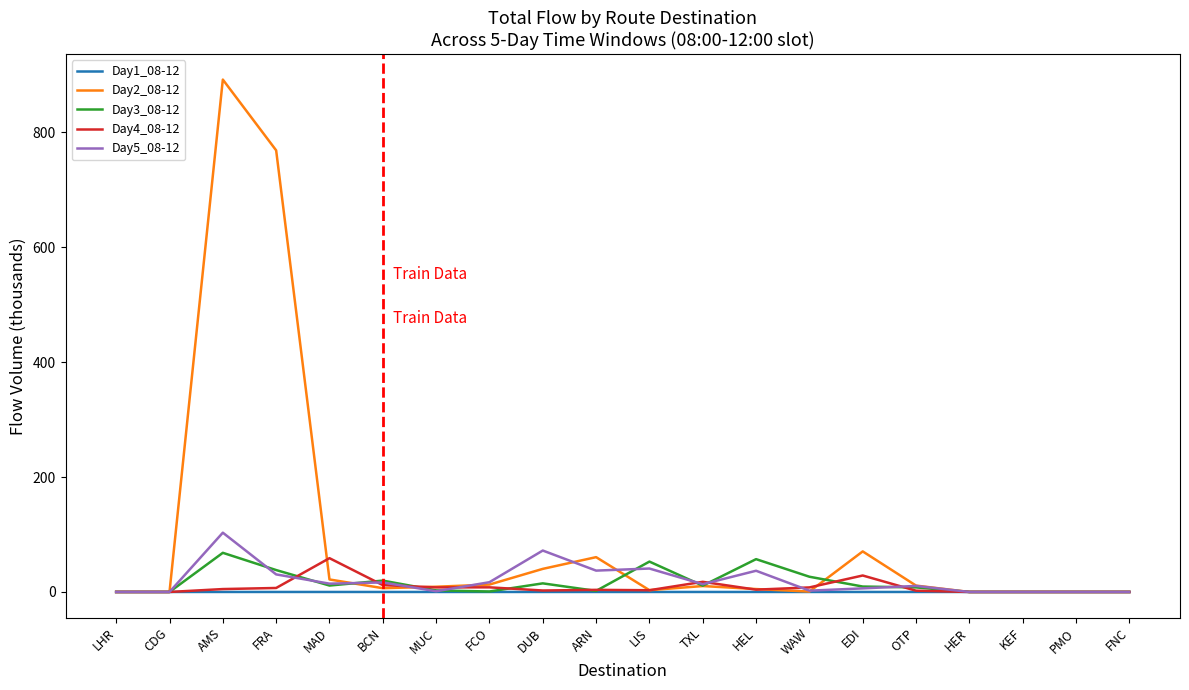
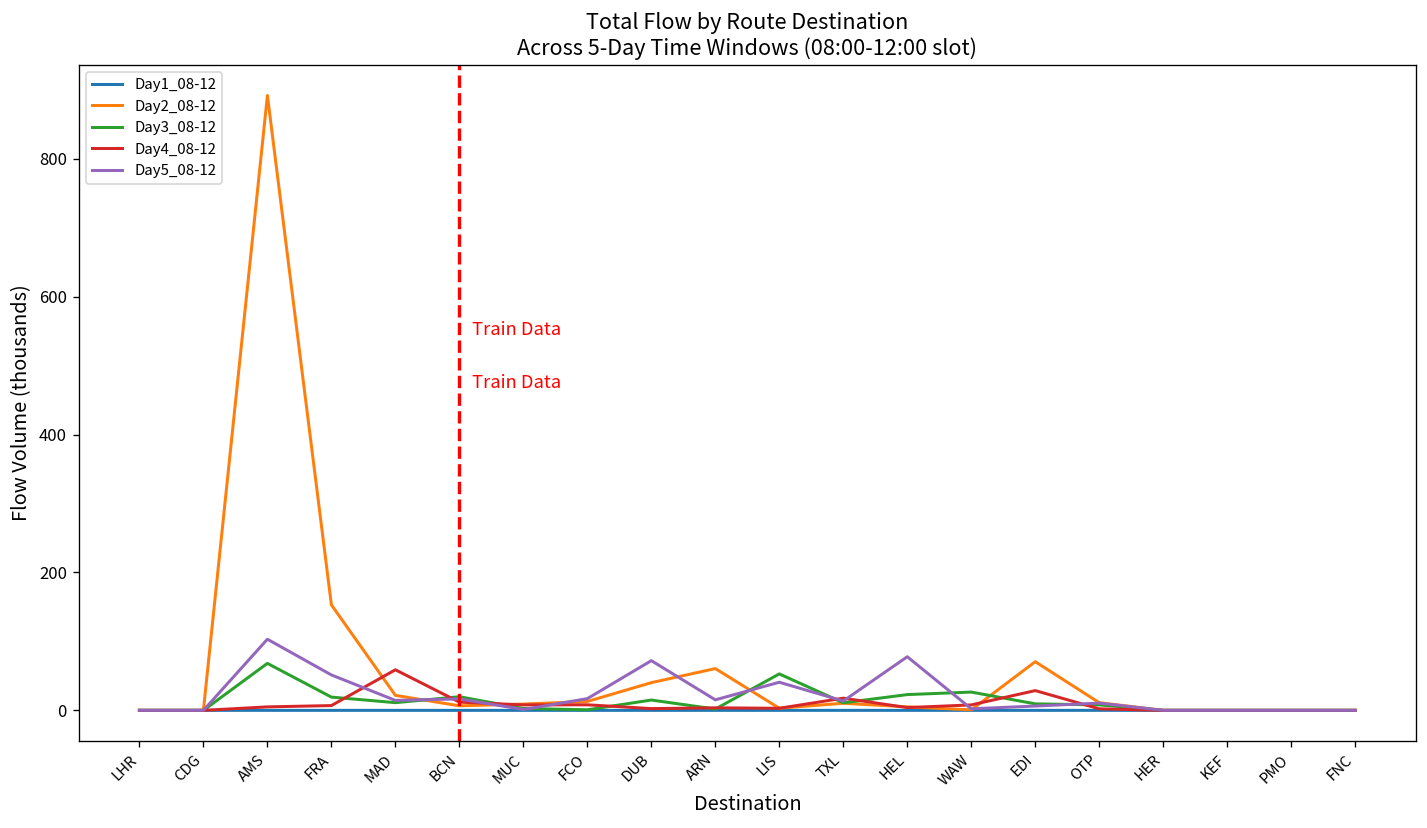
Day2_08-12, FRA: 770 -> 150
Day3_08-12, FRA: 40 -> 20
Day5_08-12, FRA: 30 -> 50
Day5_08-12, ARN: 40 -> 20
Day3_08-12, HEL: 60 -> 20
Day5_08-12, HEL: 40 -> 80
